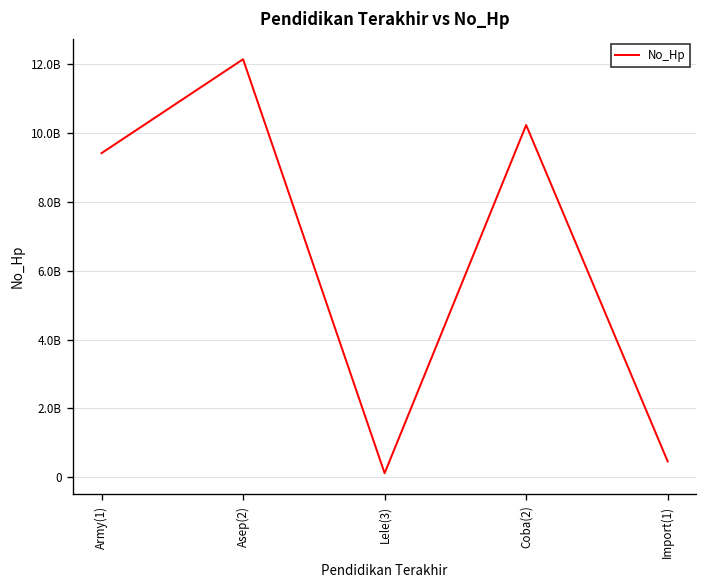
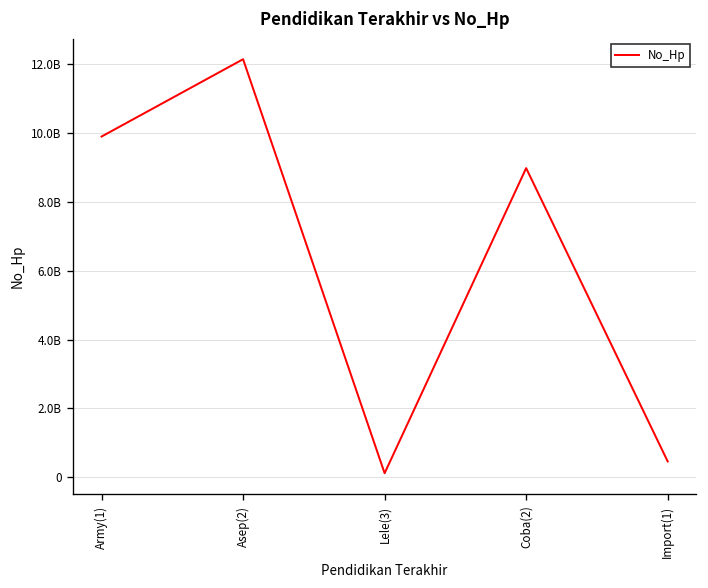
Army(1): 9400000000 -> 9900000000
Coba(2): 10200000000 -> 9000000000
